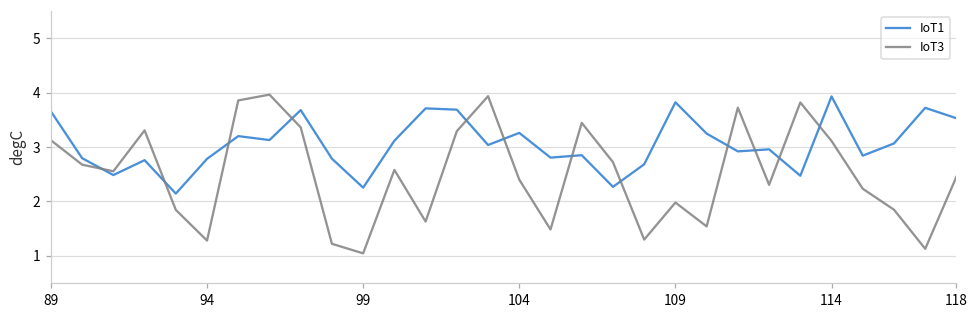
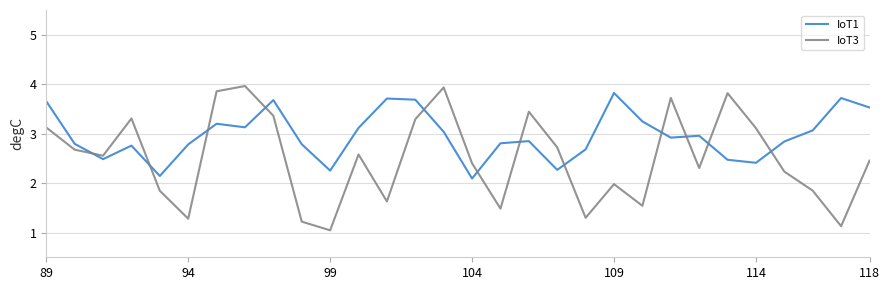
IoT1, 104: 3.3 -> 2.1
IoT1, 114: 3.9 -> 2.4
